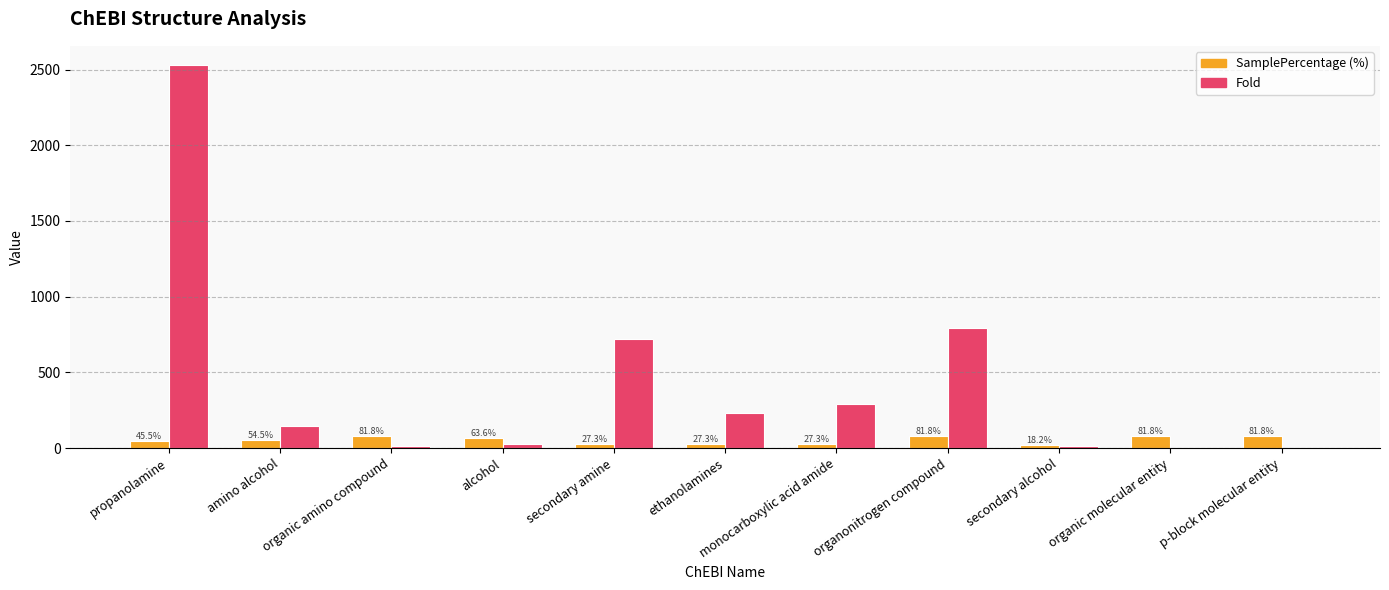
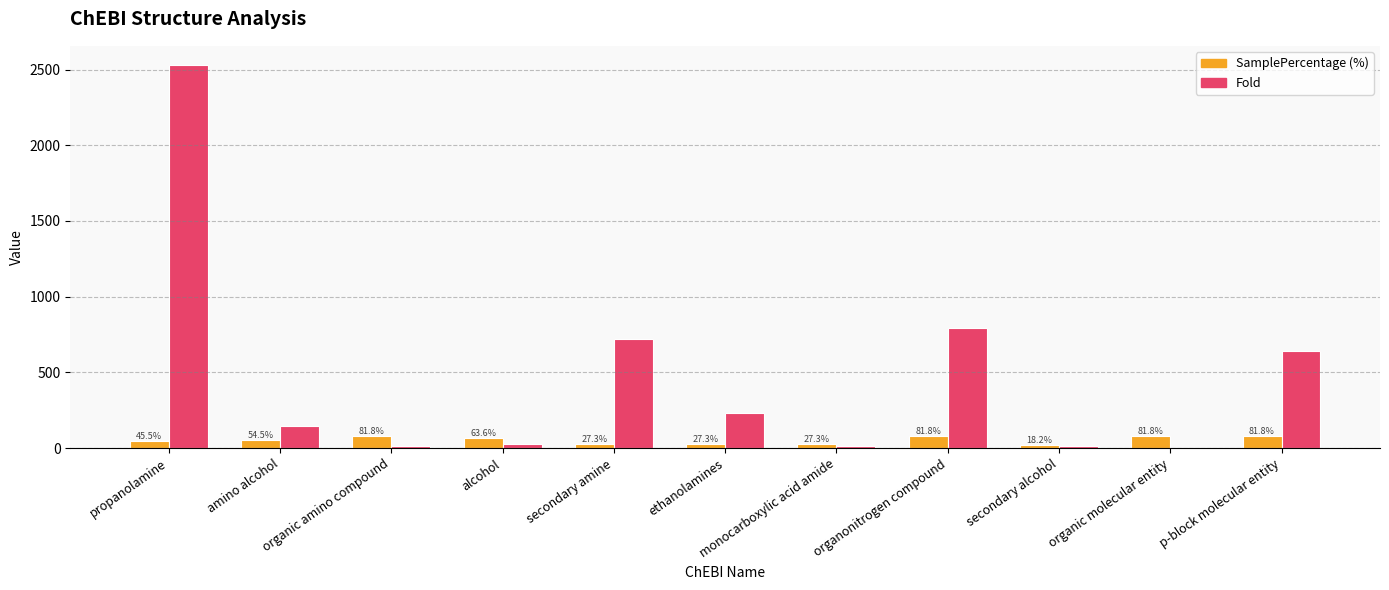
Fold, monocarboxylic acid amide: 290 -> 10
Fold, p-block molecular entity: 0 -> 640
